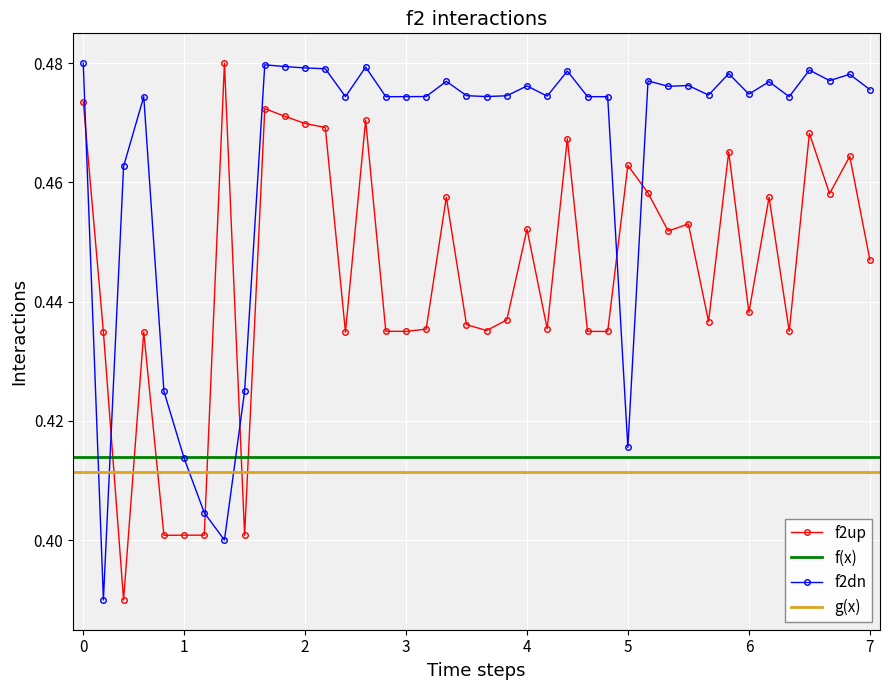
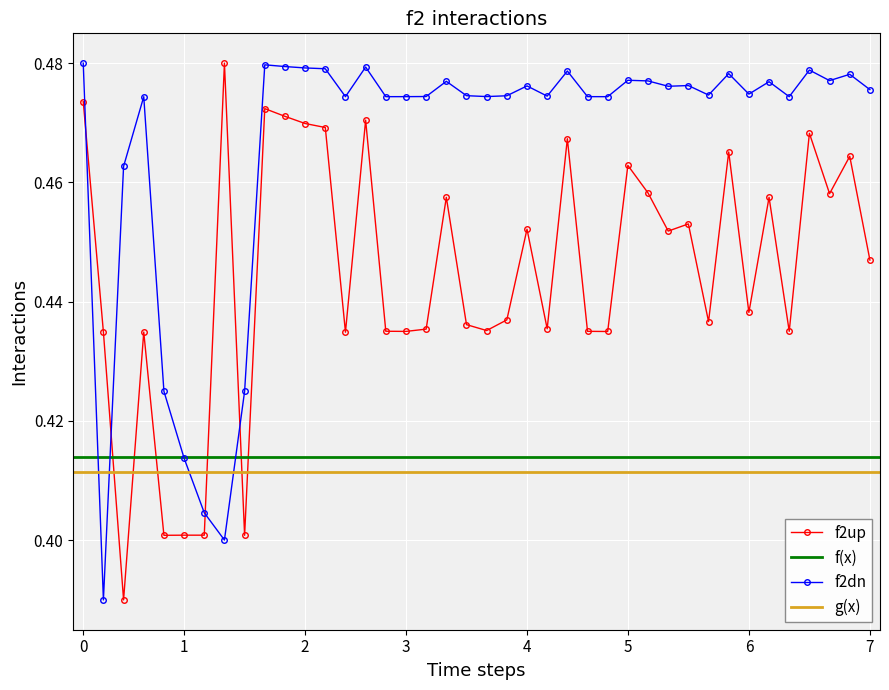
f2dn, 5: 0.416 -> 0.477
